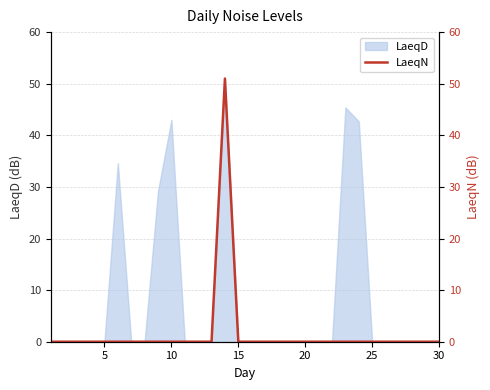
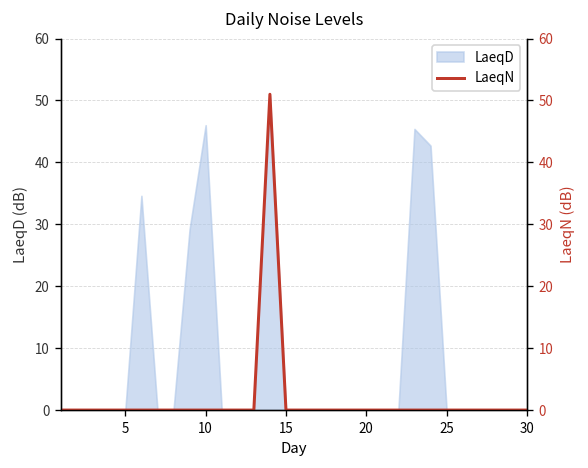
LaeqD, 10: 43 -> 46
